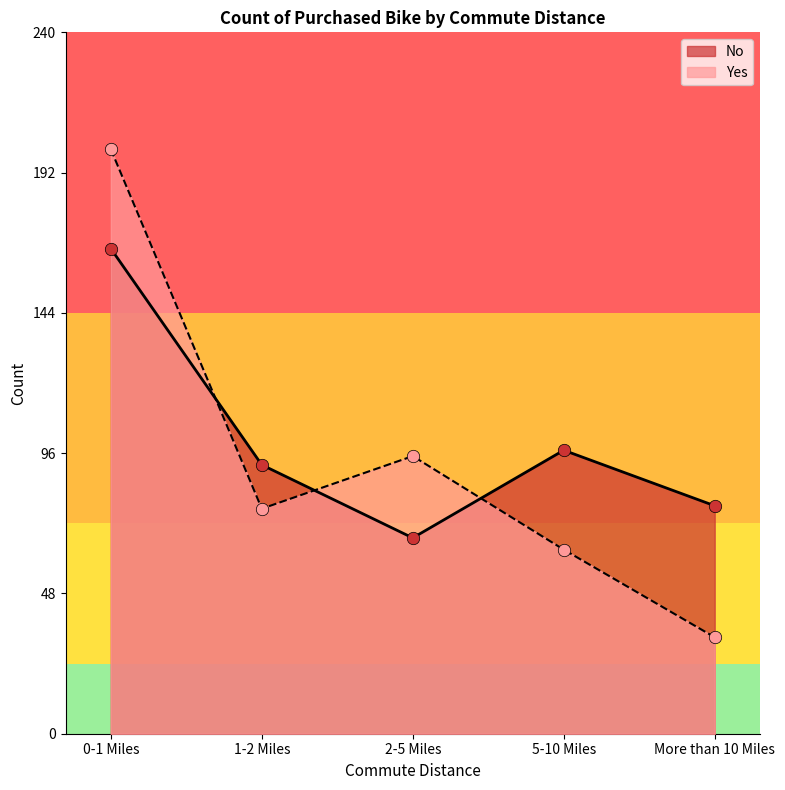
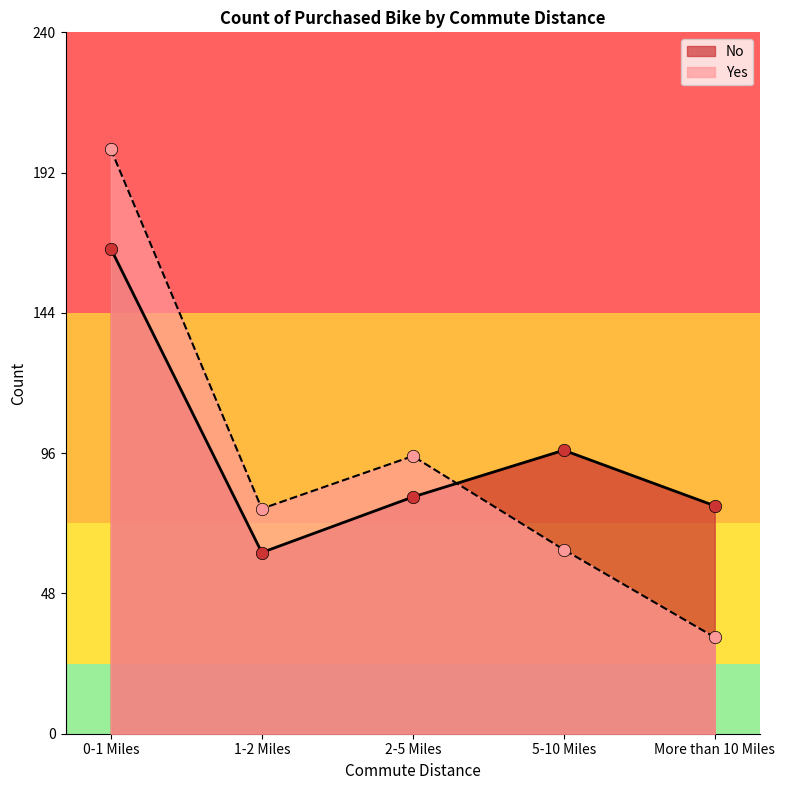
No, 1-2 Miles: 92 -> 62
No, 2-5 Miles: 67 -> 81
